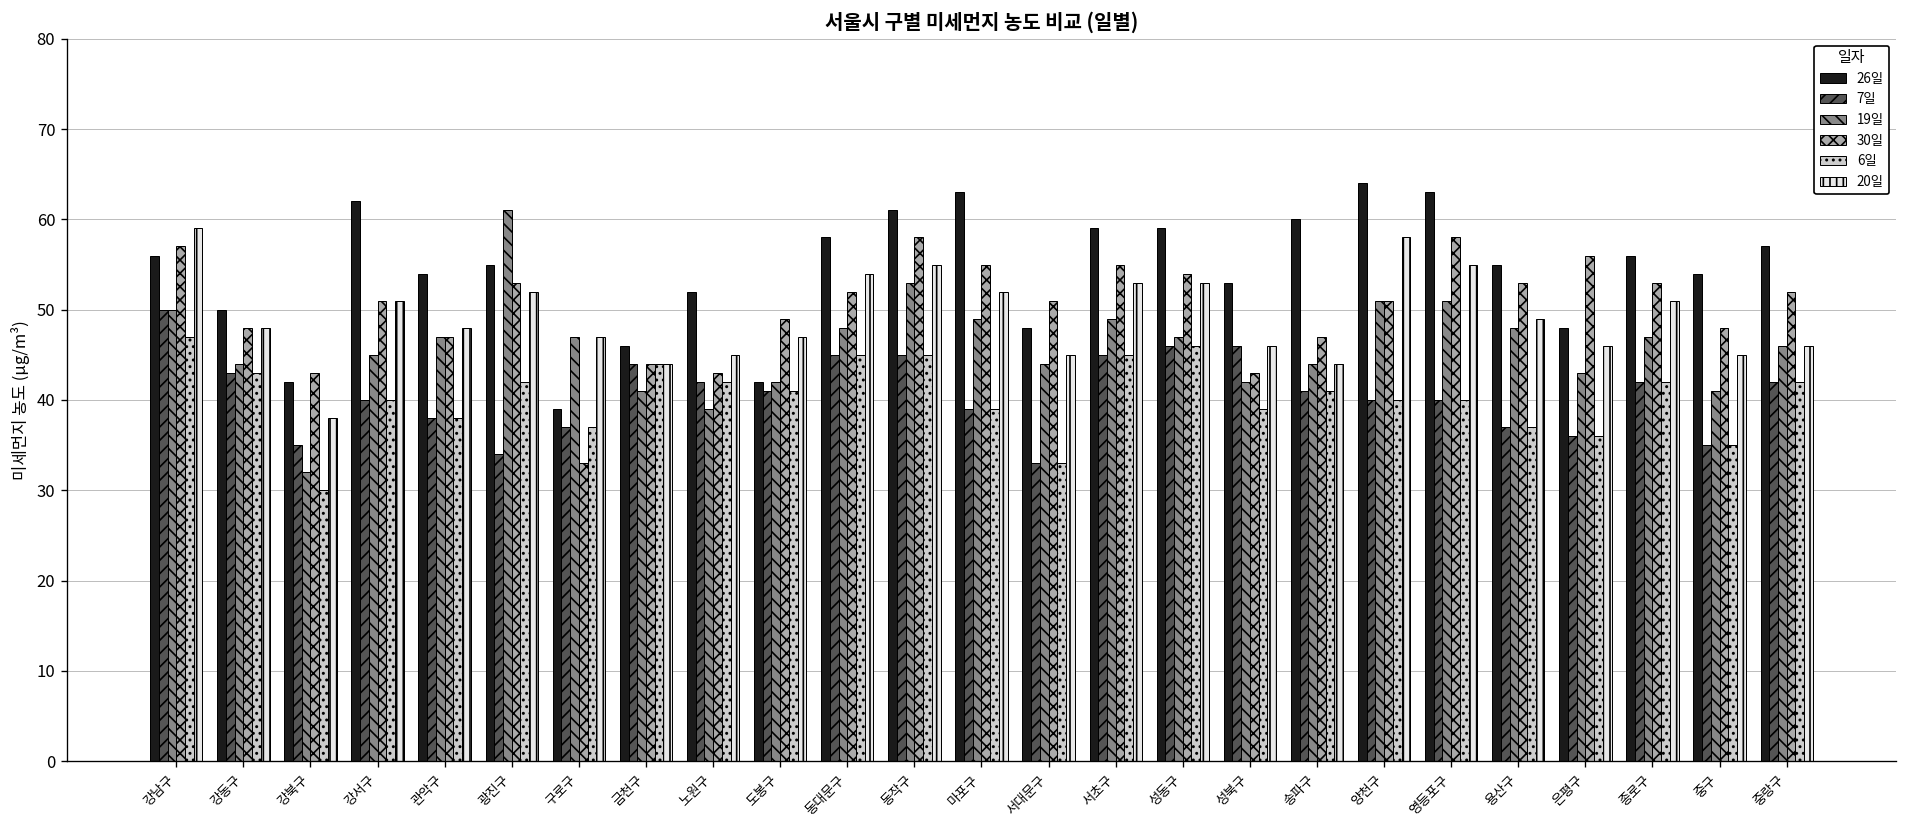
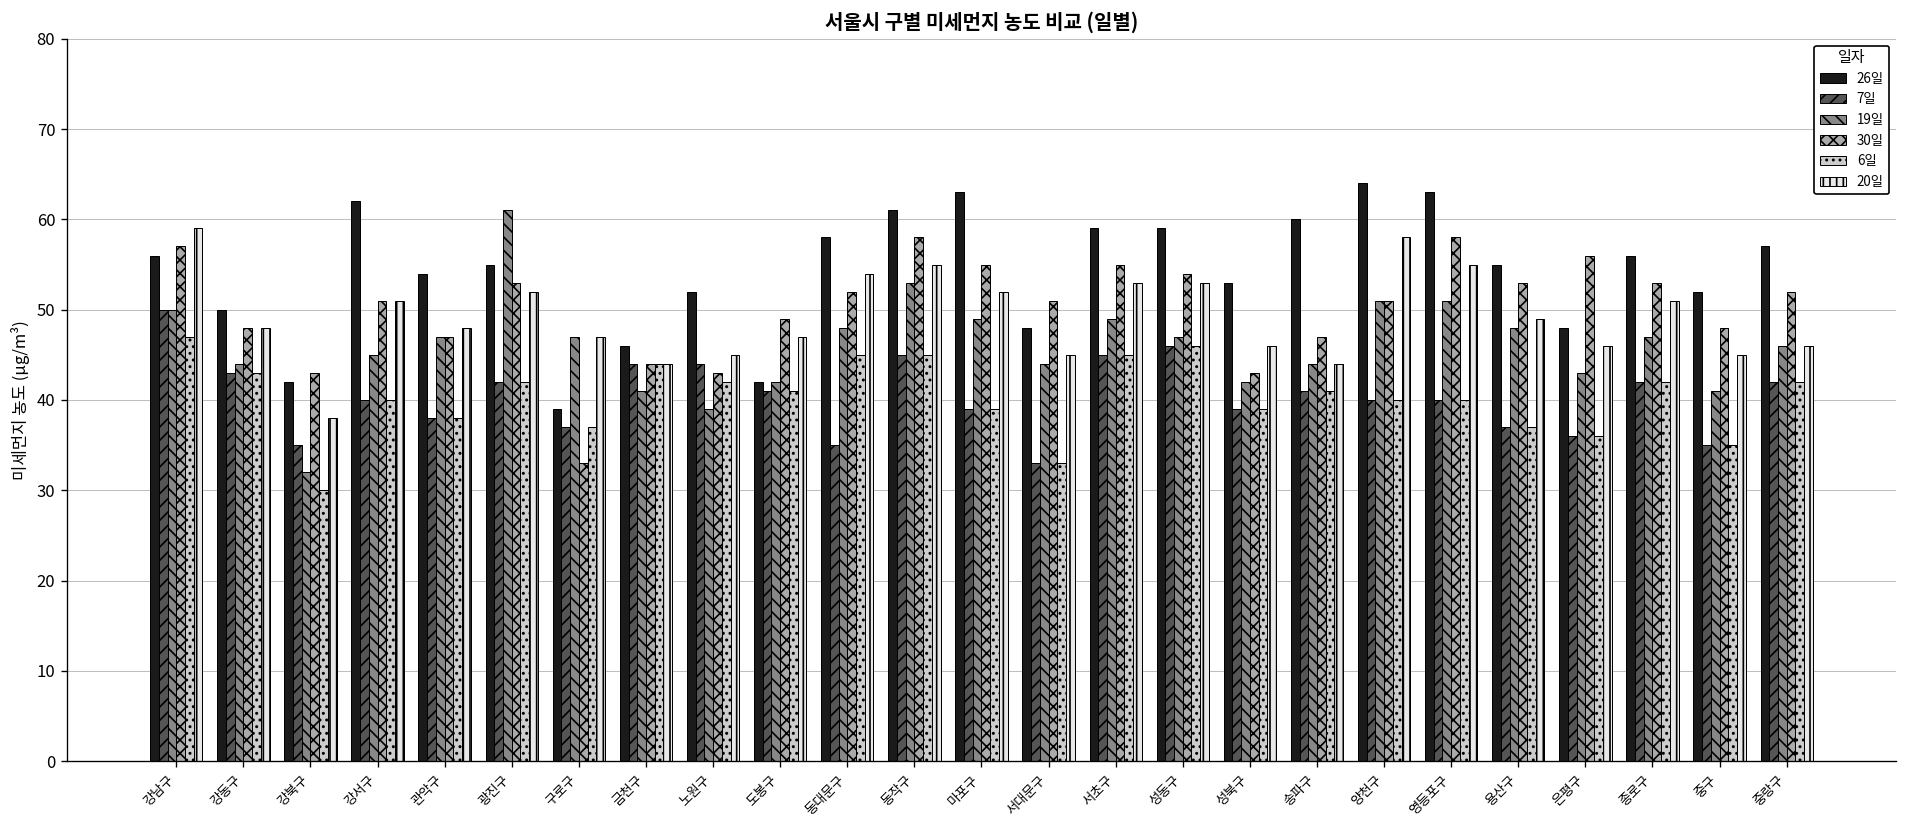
7일, 광진구: 34 -> 42
7일, 노원구: 42 -> 44
7일, 동대문구: 45 -> 35
7일, 성북구: 46 -> 39
26일, 중구: 54 -> 52
